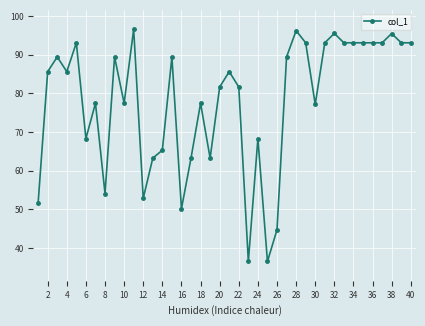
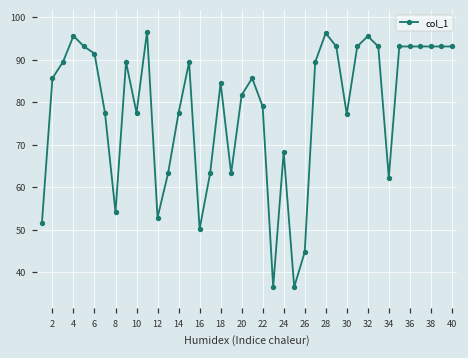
4: 86 -> 96
6: 68 -> 91
14: 65 -> 77
18: 77 -> 85
22: 82 -> 79
34: 93 -> 62
38: 95 -> 93
